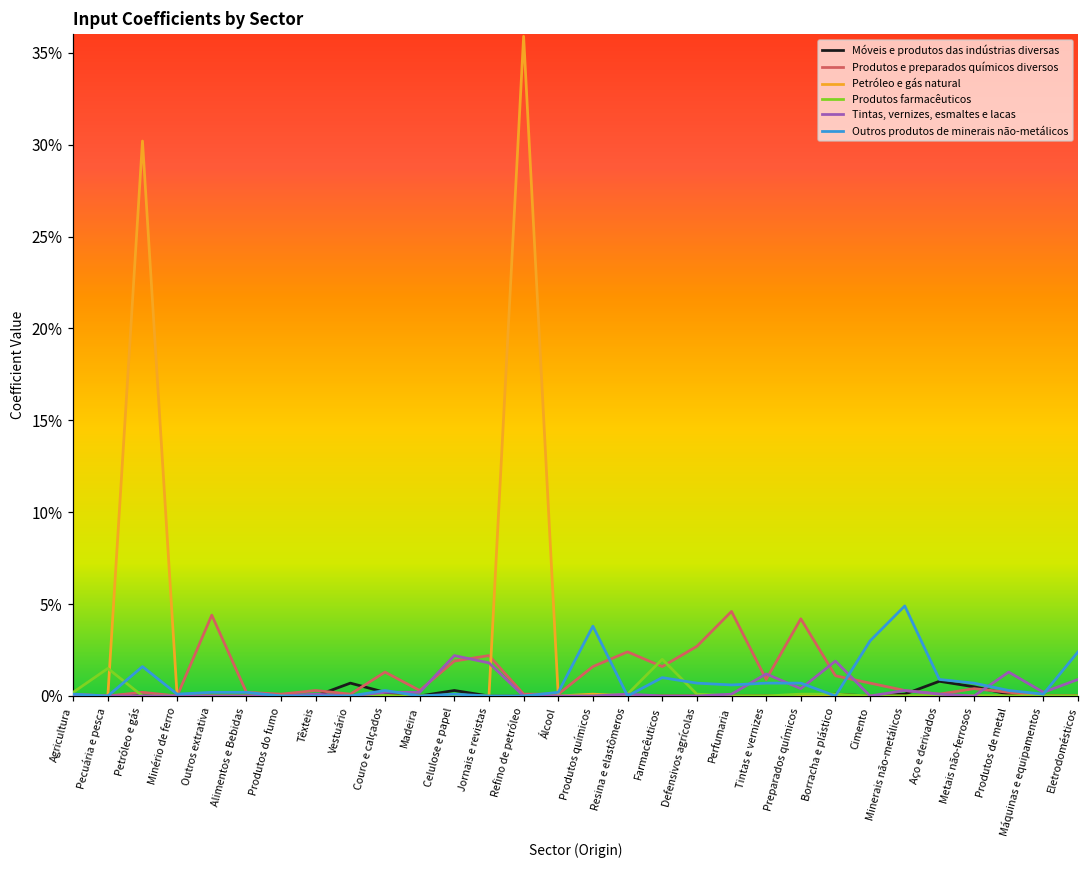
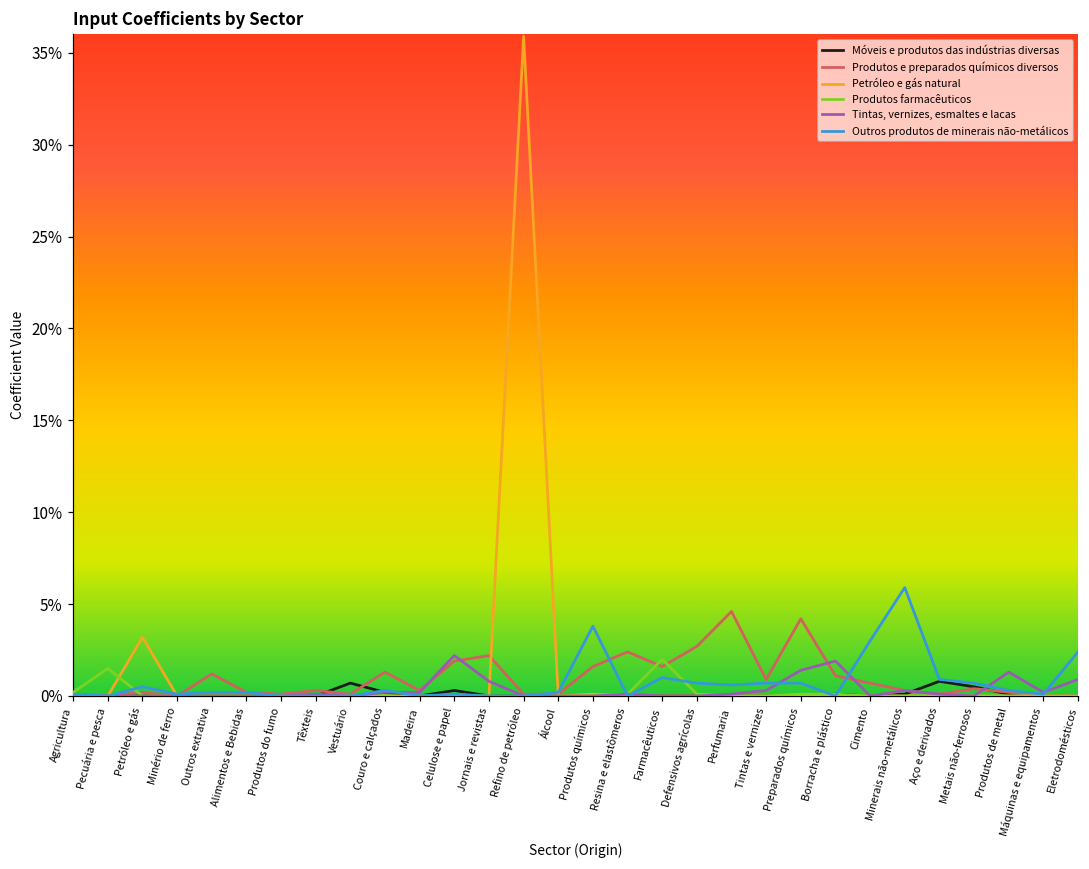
Petróleo e gás natural, Petróleo e gás: 30.2% -> 3.2%
Outros produtos de minerais não-metálicos, Petróleo e gás: 1.6% -> 0.5%
Produtos e preparados químicos diversos, Outros extrativa: 4.4% -> 1.2%
Tintas, vernizes, esmaltes e lacas, Jornais e revistas: 1.8% -> 0.8%
Tintas, vernizes, esmaltes e lacas, Tintas e vernizes: 1.2% -> 0.3%
Tintas, vernizes, esmaltes e lacas, Preparados químicos: 0.4% -> 1.4%
Outros produtos de minerais não-metálicos, Minerais não-metálicos: 4.9% -> 5.9%
